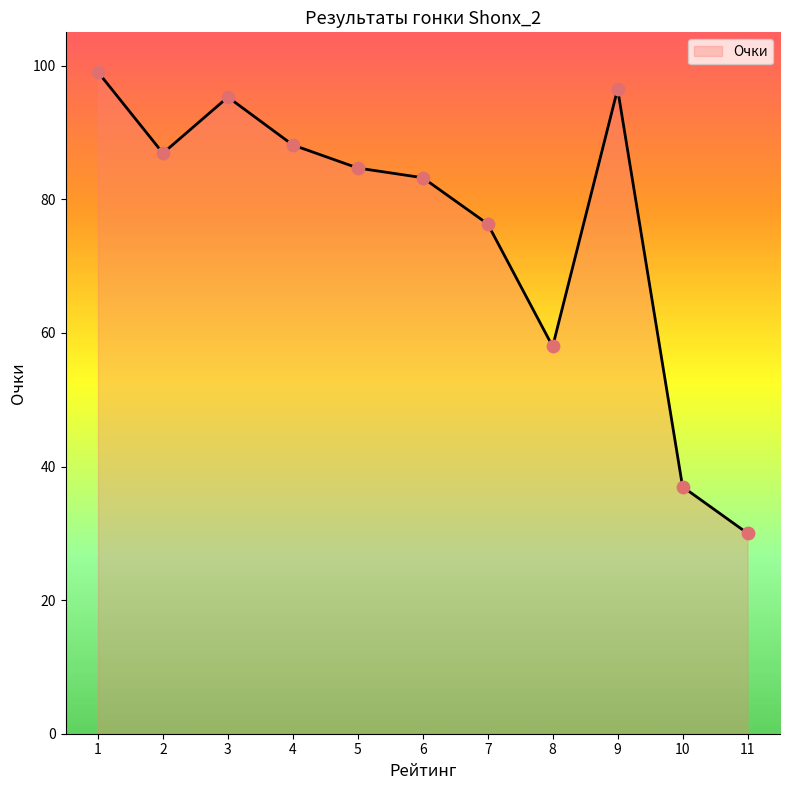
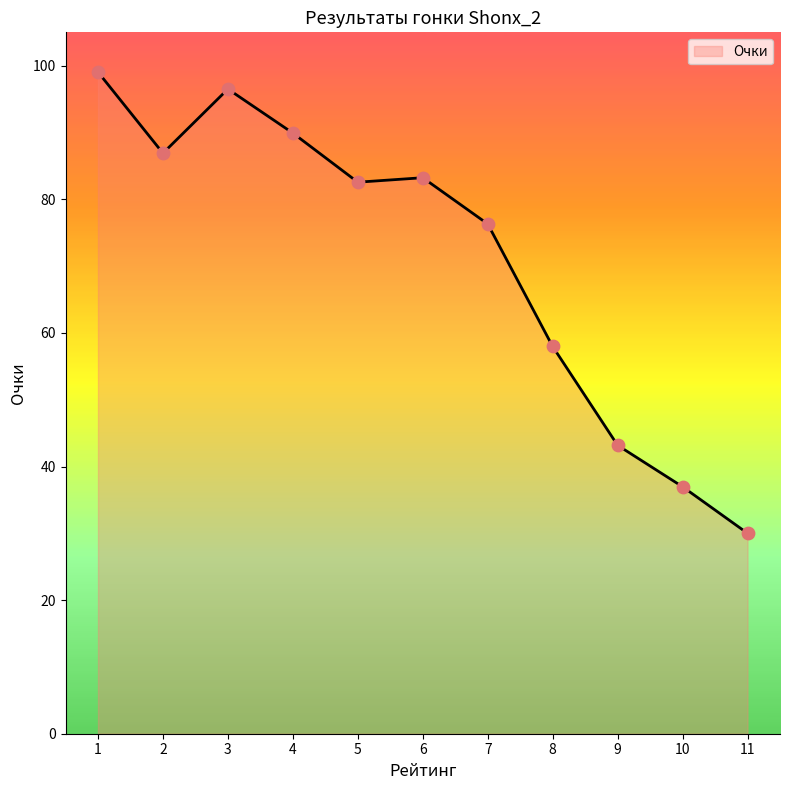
3: 95 -> 97
4: 88 -> 90
5: 85 -> 83
9: 97 -> 43
